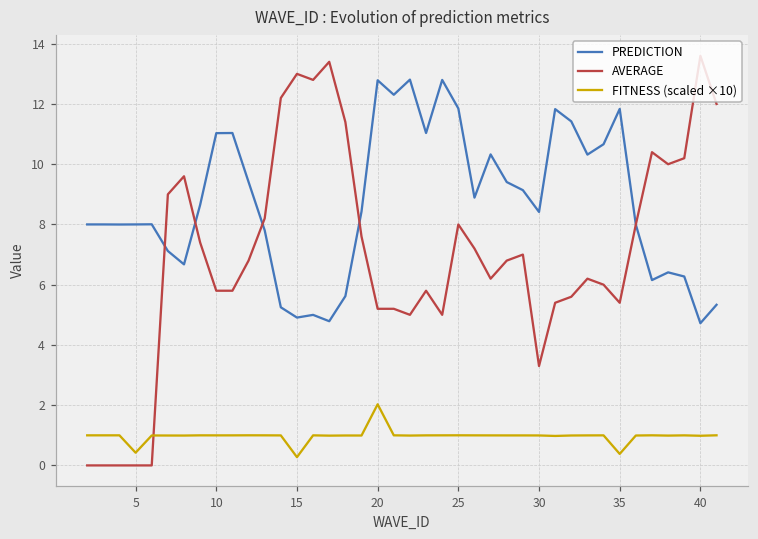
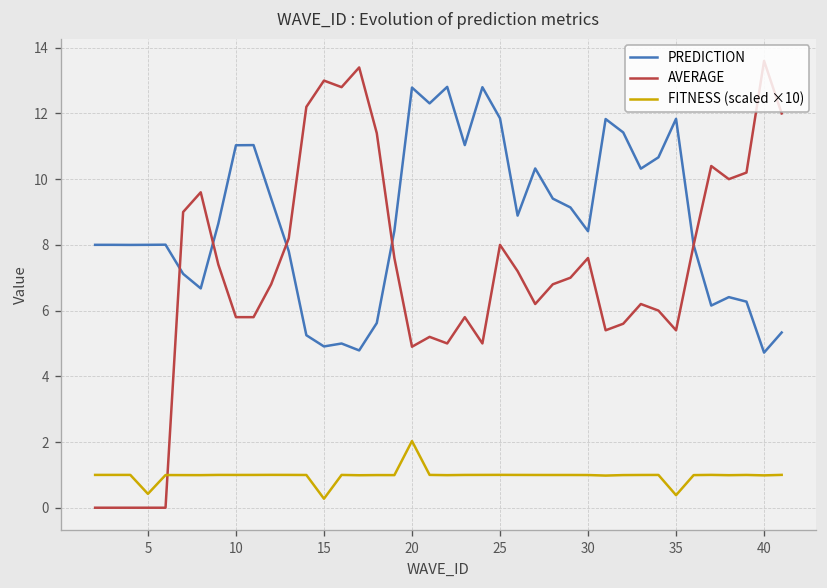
AVERAGE, 20: 5.2 -> 4.9
AVERAGE, 30: 3.3 -> 7.6
